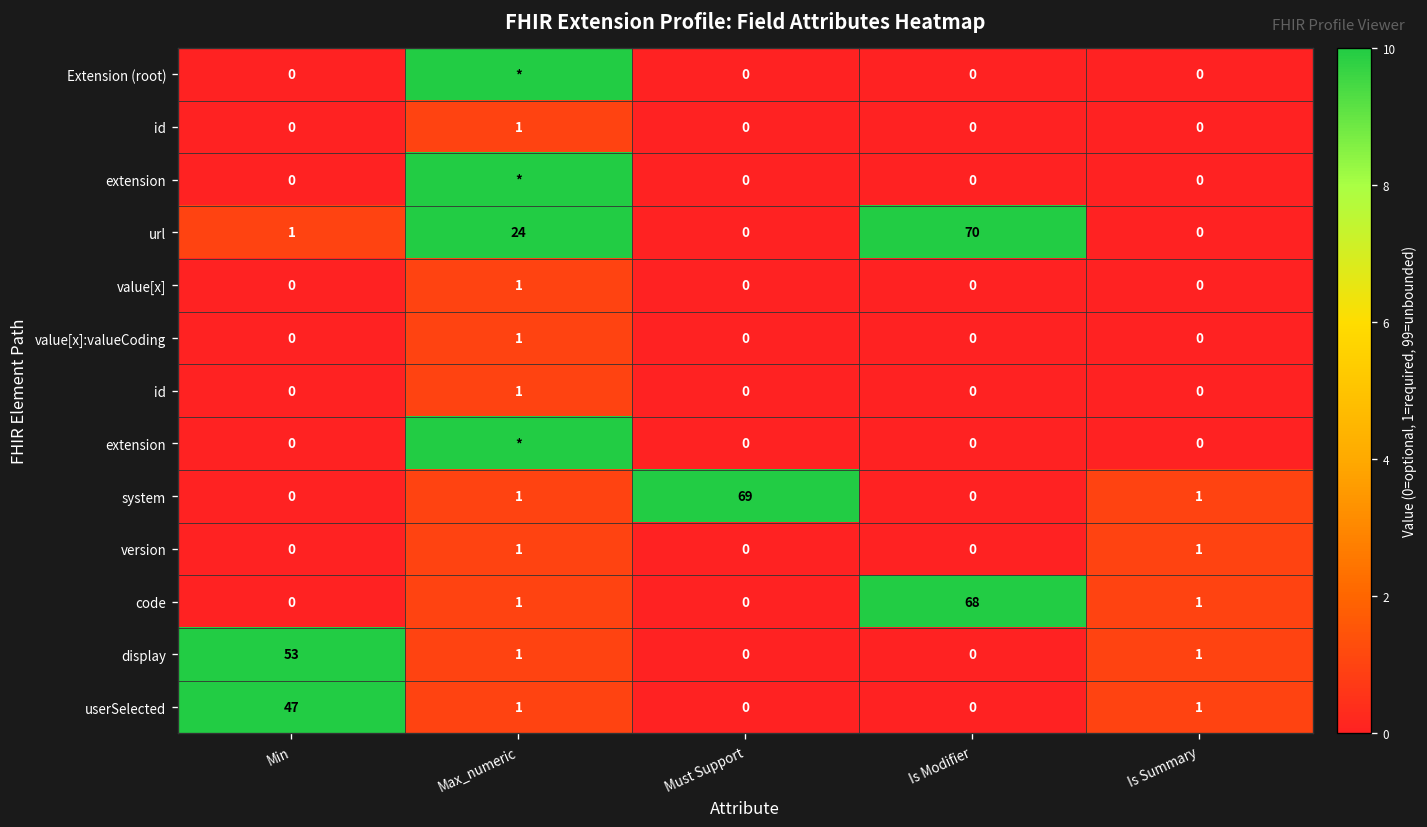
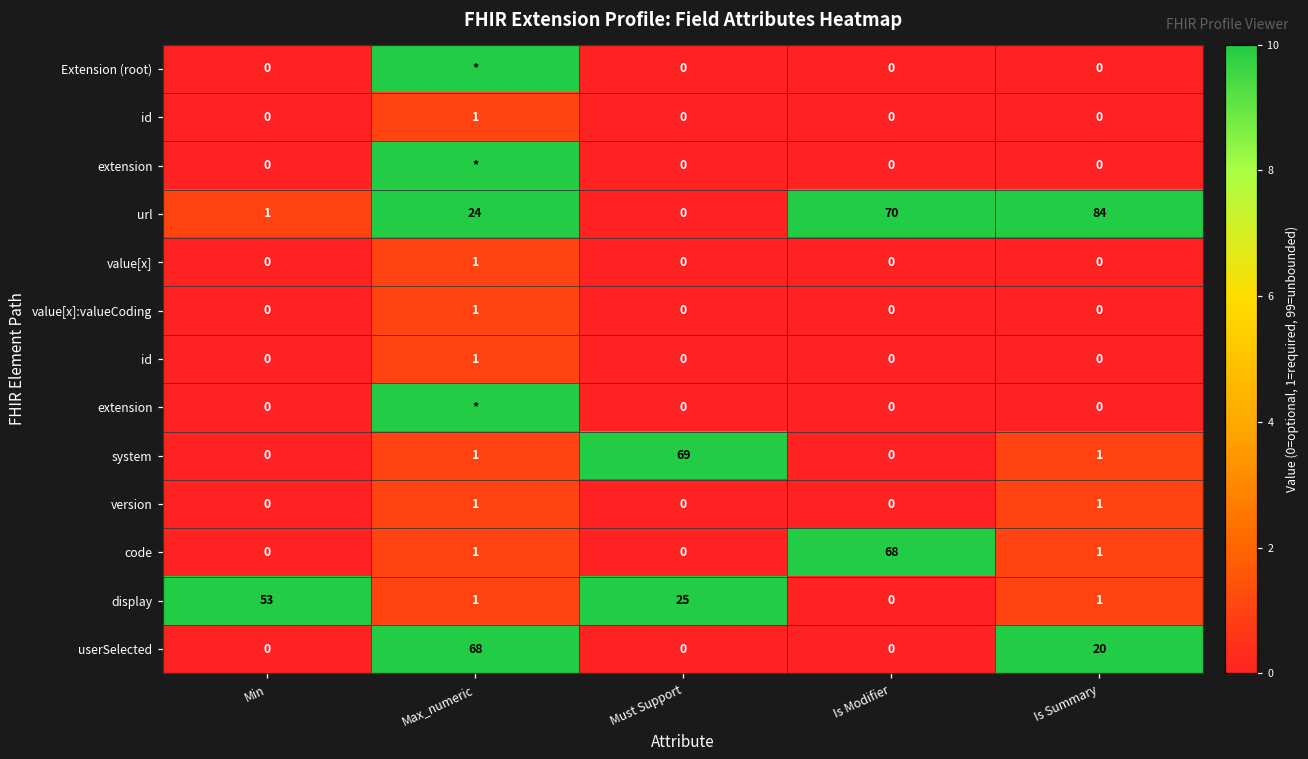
url, Is Summary: 0 -> 84
display, Must Support: 0 -> 25
userSelected, Min: 47 -> 0
userSelected, Max_numeric: 1 -> 68
userSelected, Is Summary: 1 -> 20
